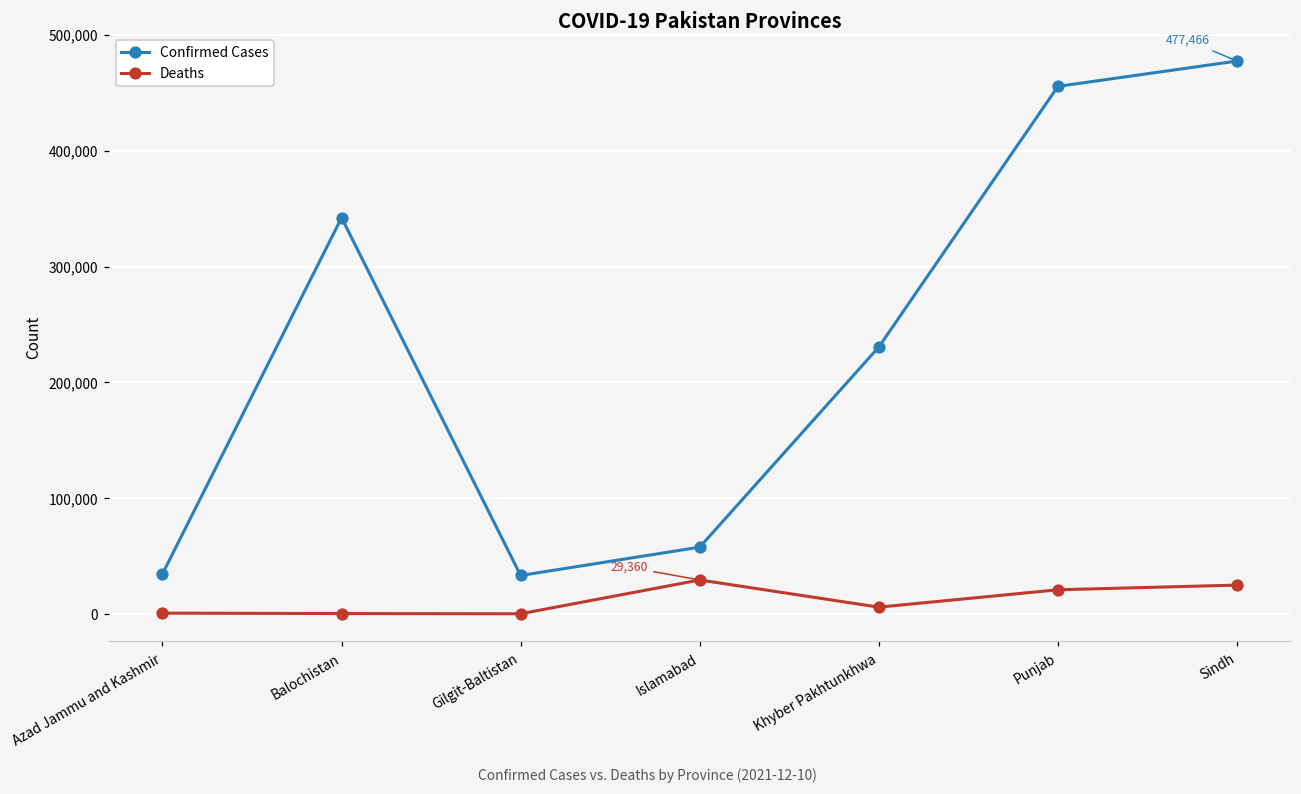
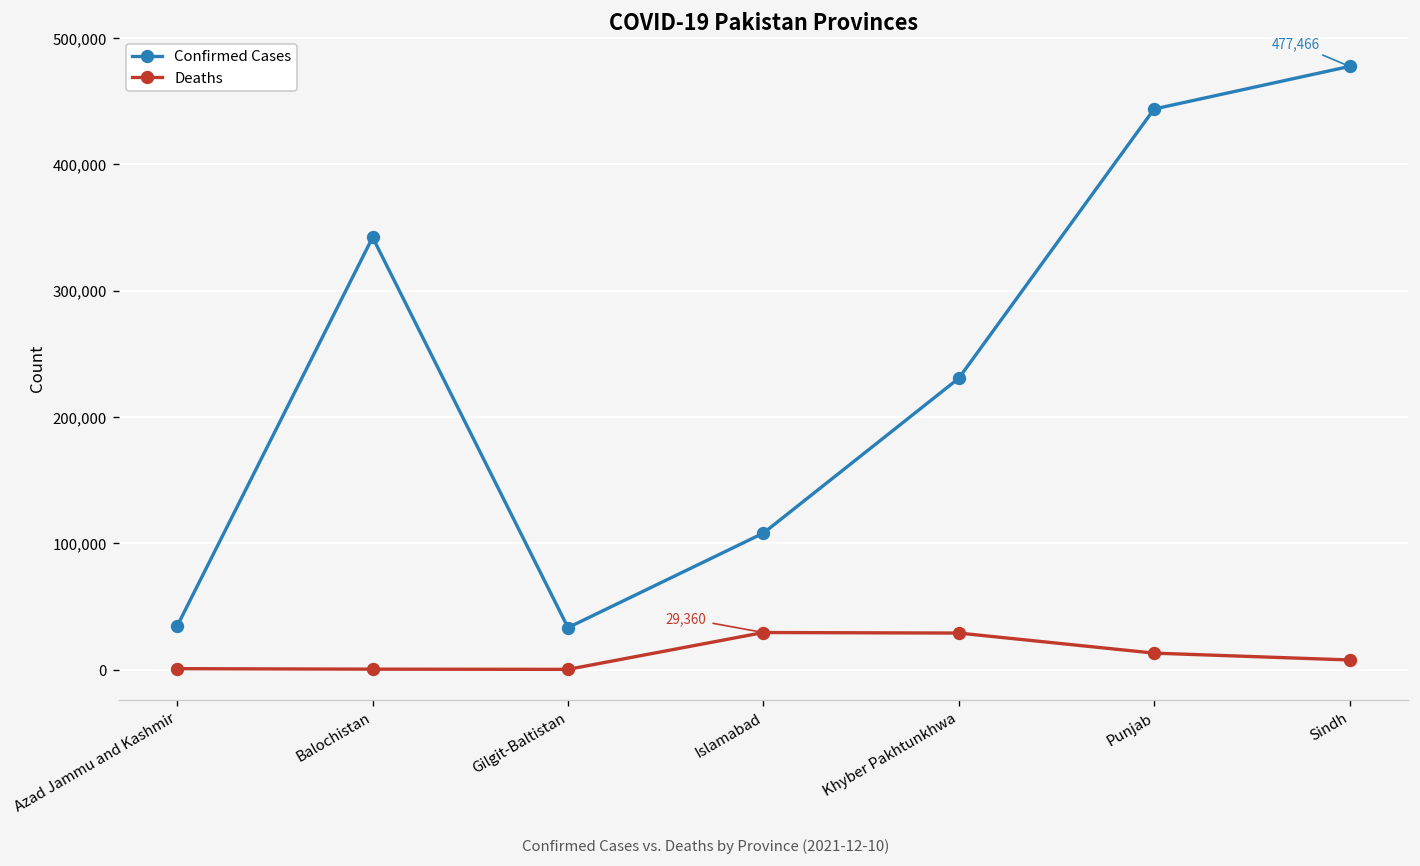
Confirmed Cases, Islamabad: 58,000 -> 108,000
Deaths, Khyber Pakhtunkhwa: 6,000 -> 29,000
Confirmed Cases, Punjab: 456,000 -> 444,000
Deaths, Punjab: 21,000 -> 13,000
Deaths, Sindh: 25,000 -> 8,000
